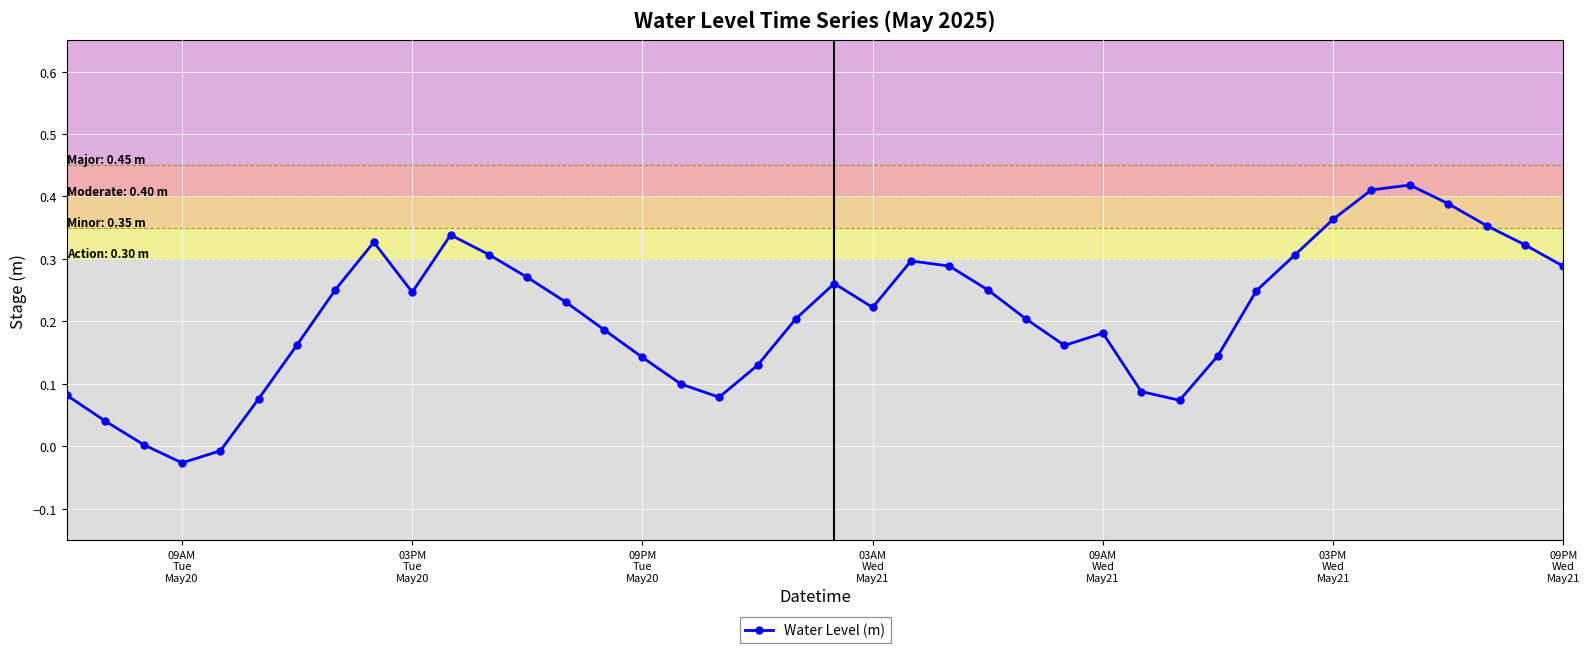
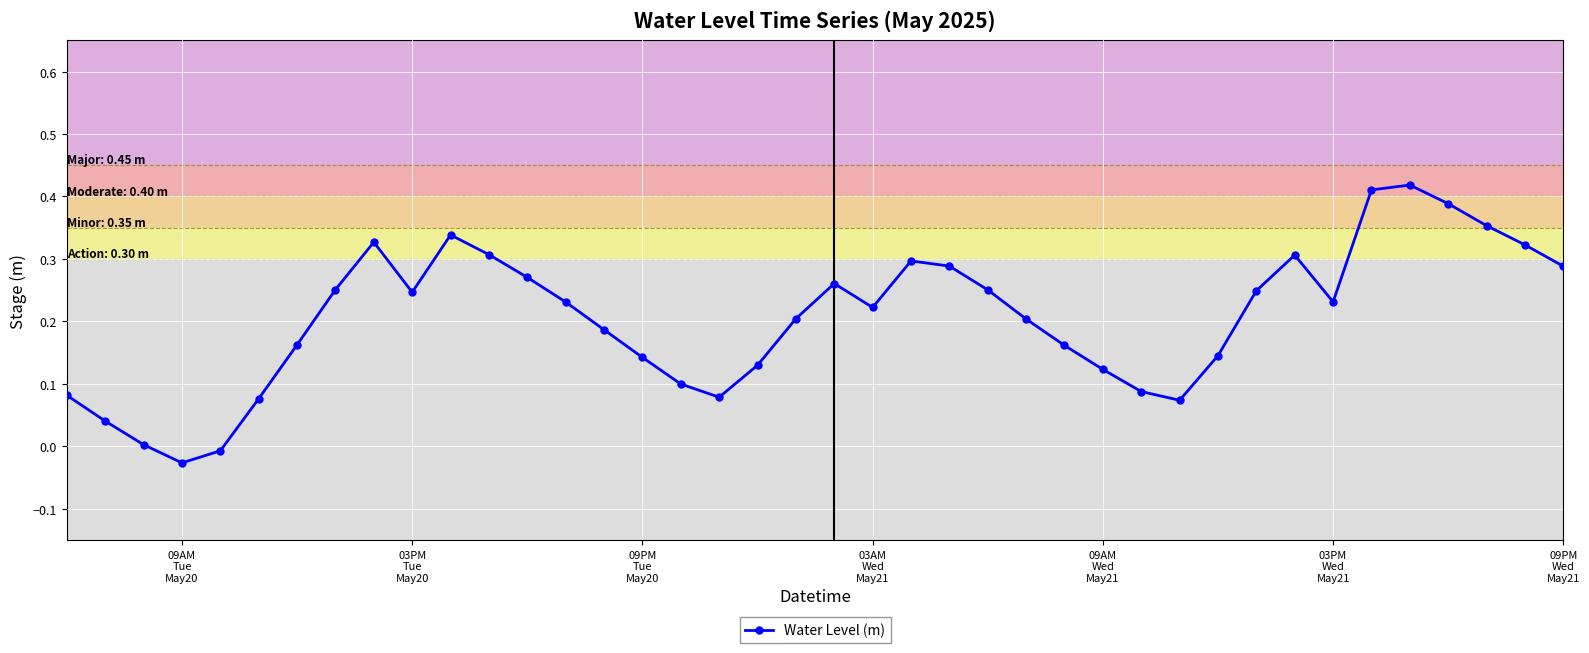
09AM Wed May21: 0.18 -> 0.12
03PM Wed May21: 0.36 -> 0.23
